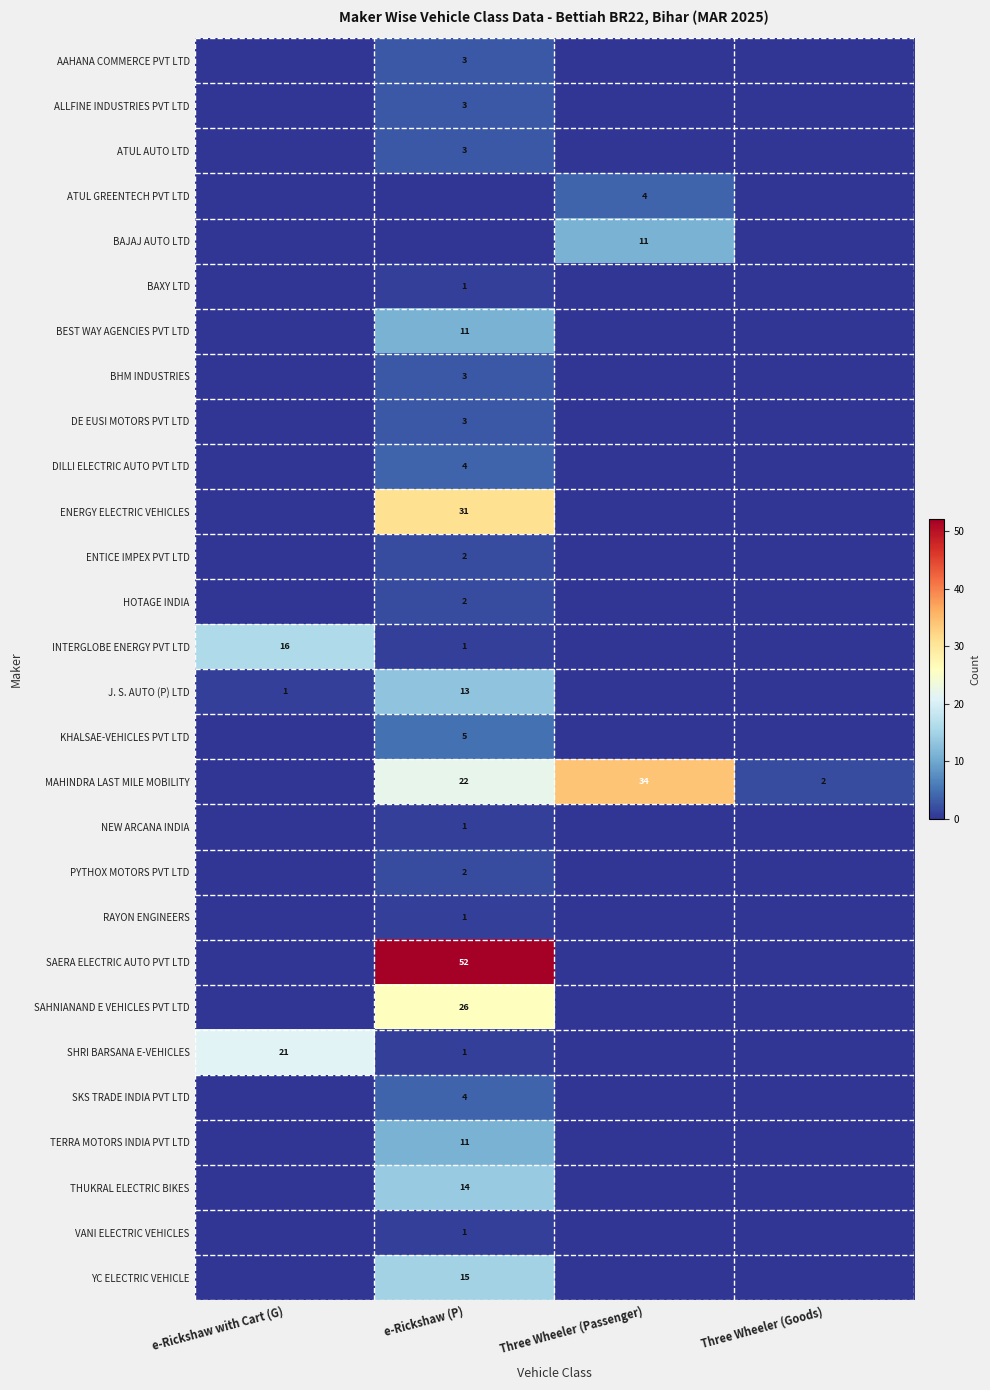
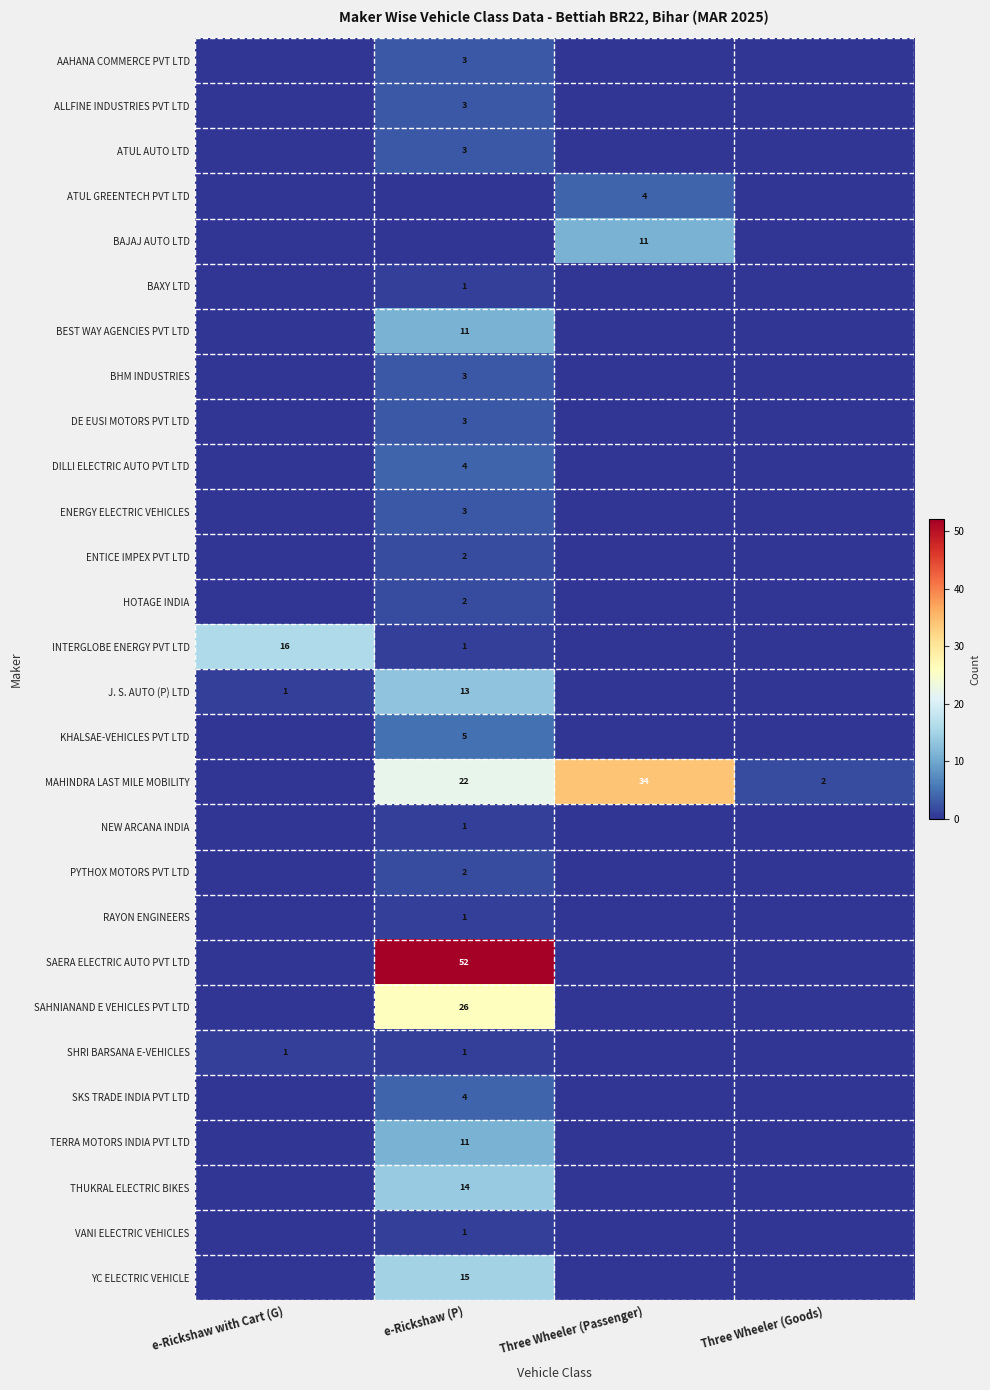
ENERGY ELECTRIC VEHICLES, e-Rickshaw (P): 31 -> 3
SHRI BARSANA E-VEHICLES, e-Rickshaw with Cart (G): 21 -> 1
